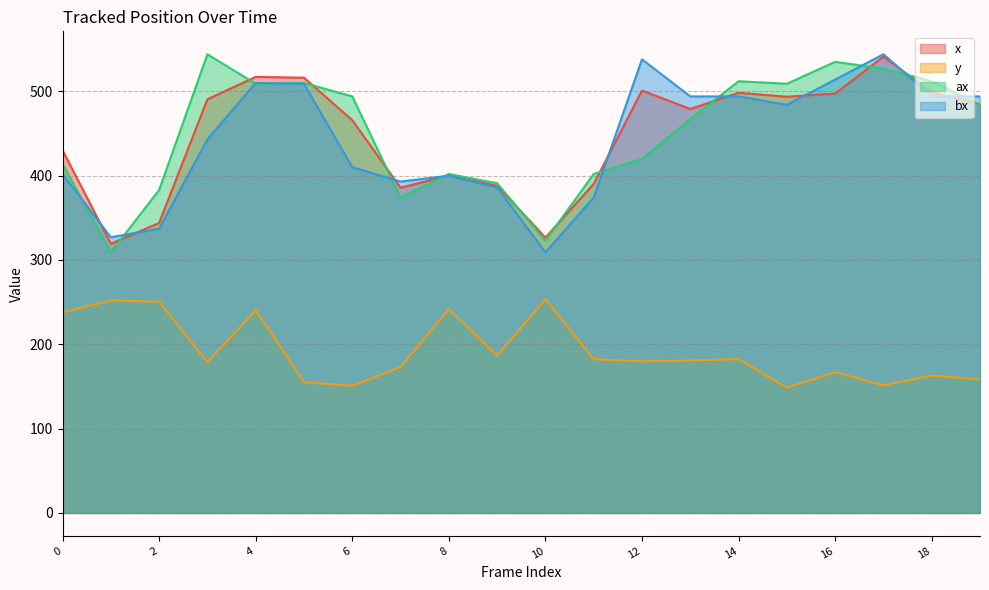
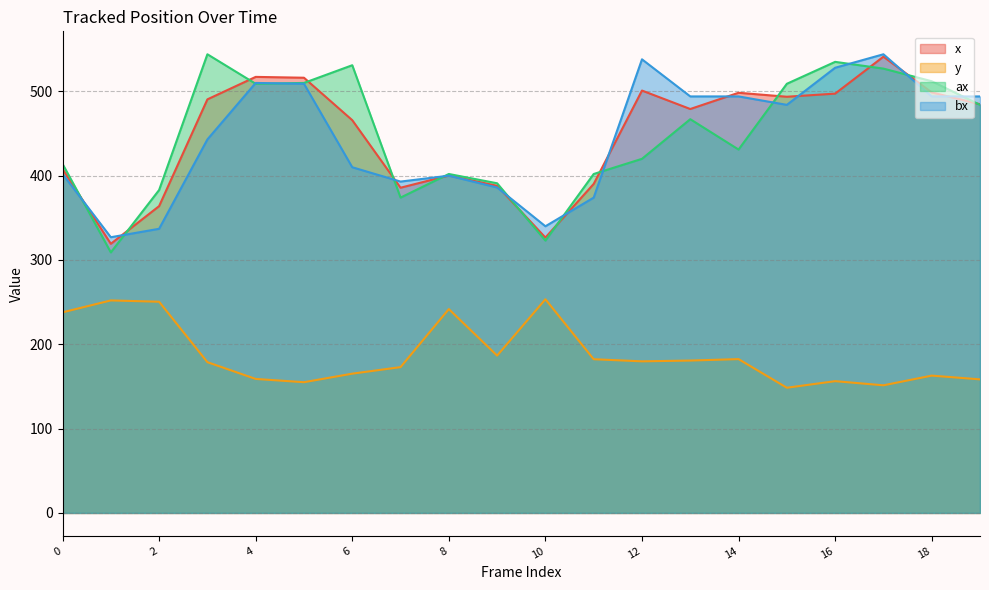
x, 0: 430 -> 410
x, 2: 340 -> 360
y, 4: 240 -> 160
y, 6: 150 -> 170
ax, 6: 490 -> 530
bx, 10: 310 -> 340
ax, 14: 510 -> 430
y, 16: 170 -> 160
bx, 16: 510 -> 530
